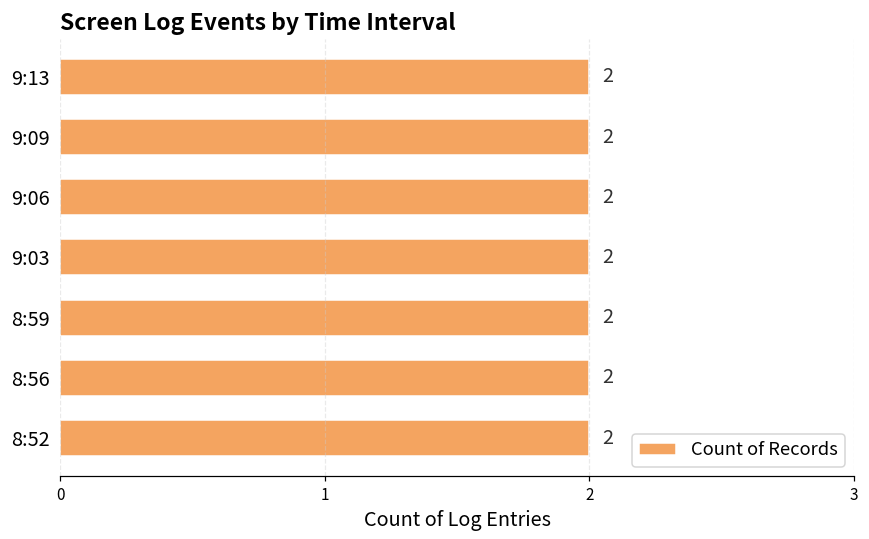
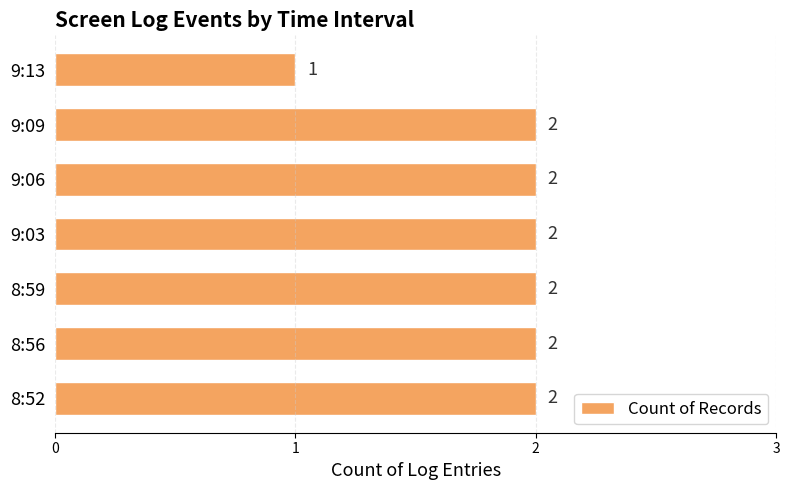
9:13: 2 -> 1
